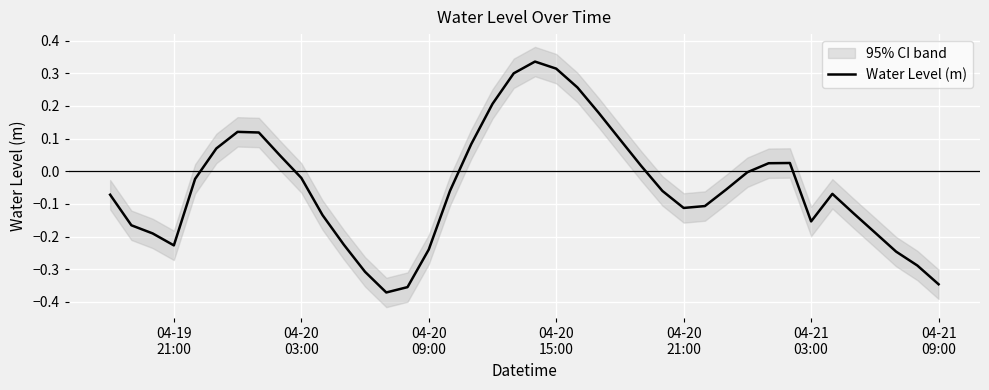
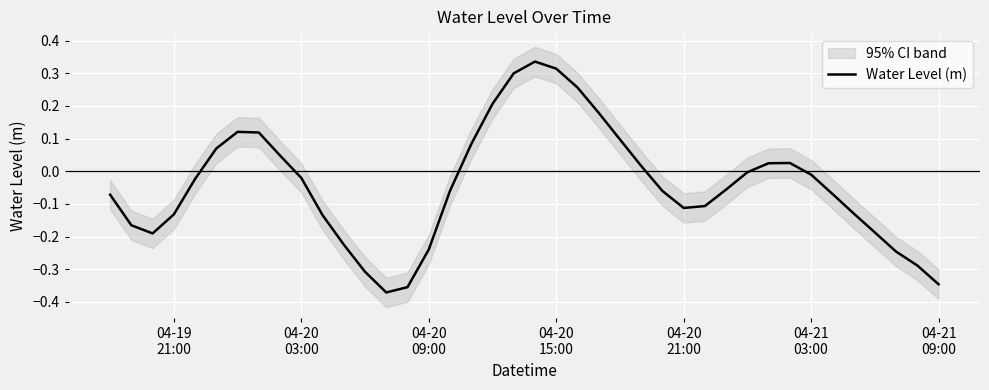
Water Level (m), 04-19 21:00: -0.23 -> -0.13
Water Level (m), 04-21 03:00: -0.15 -> -0.01
